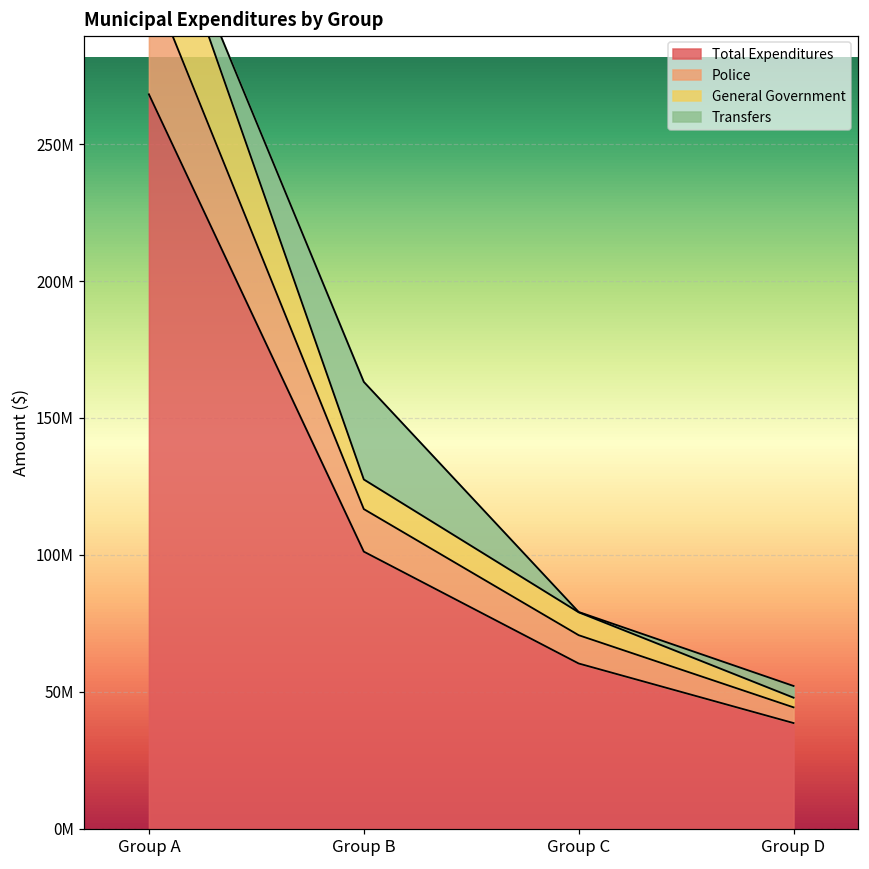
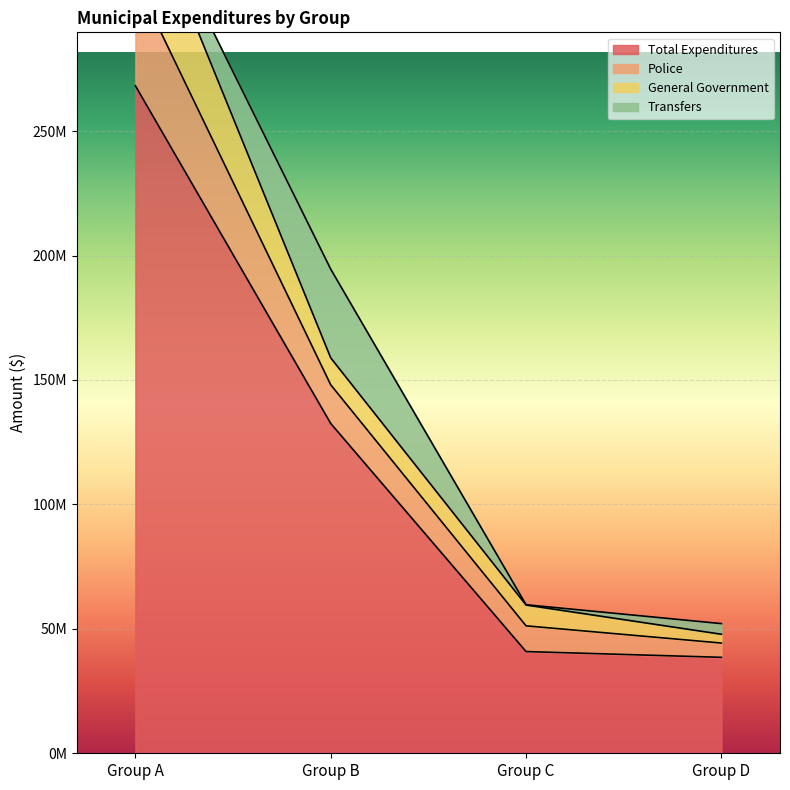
Total Expenditures, Group B: 101000000 -> 133000000
Total Expenditures, Group C: 60000000 -> 41000000
